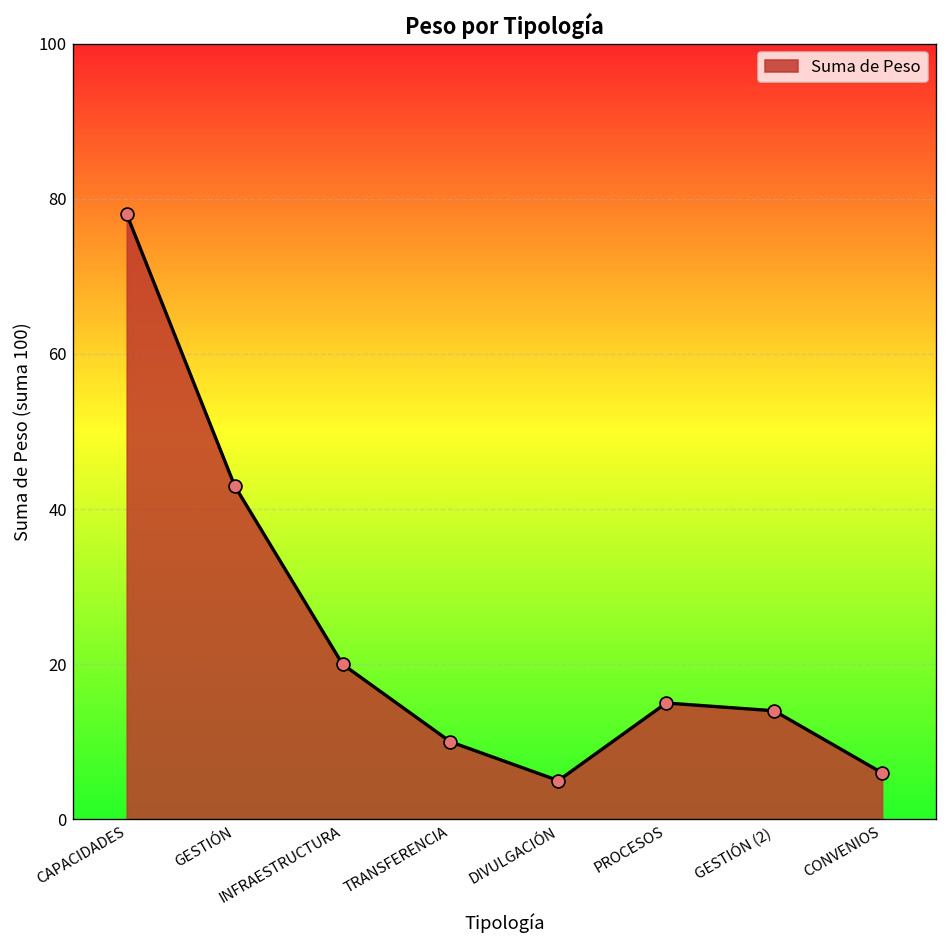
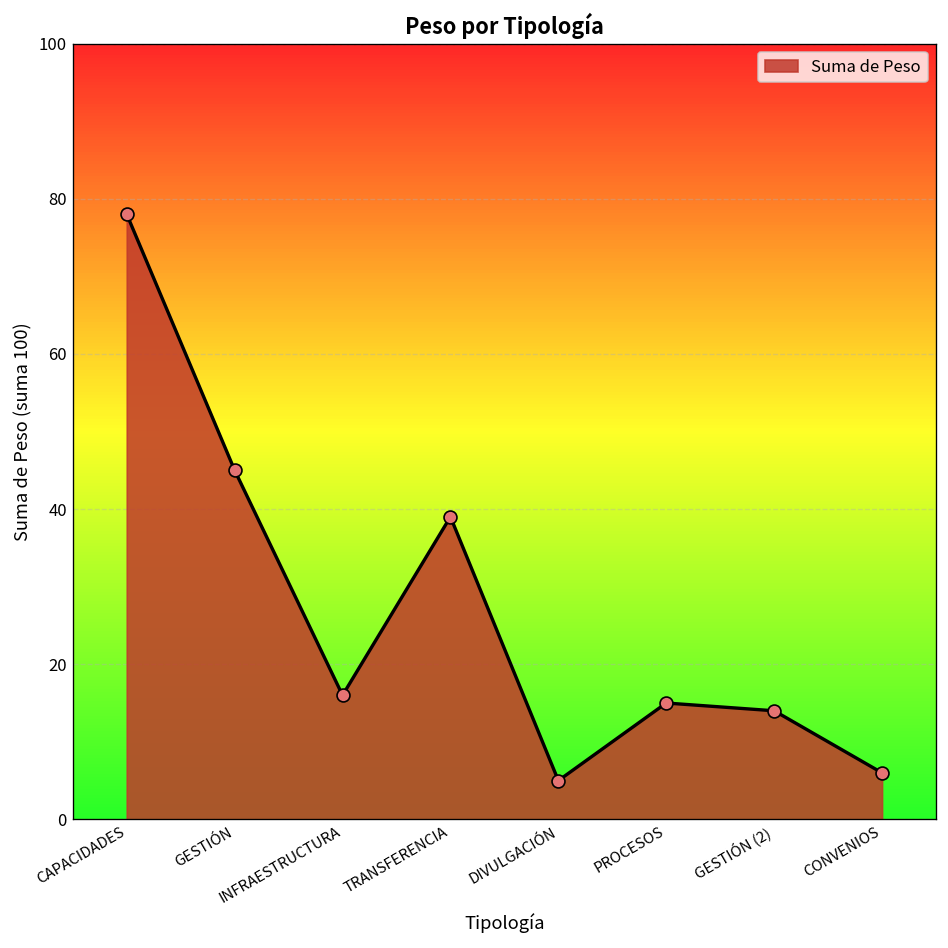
GESTIÓN: 43 -> 45
INFRAESTRUCTURA: 20 -> 16
TRANSFERENCIA: 10 -> 39
